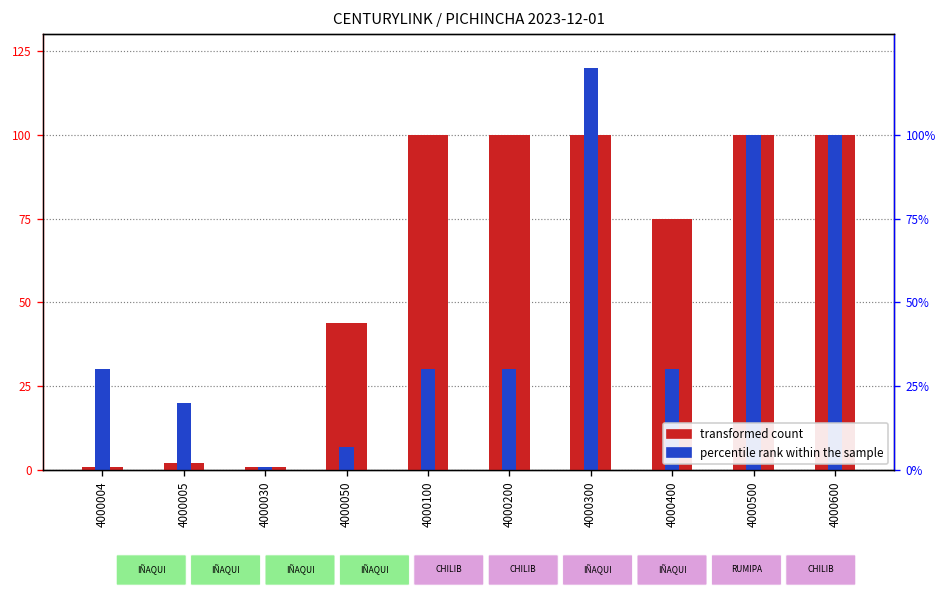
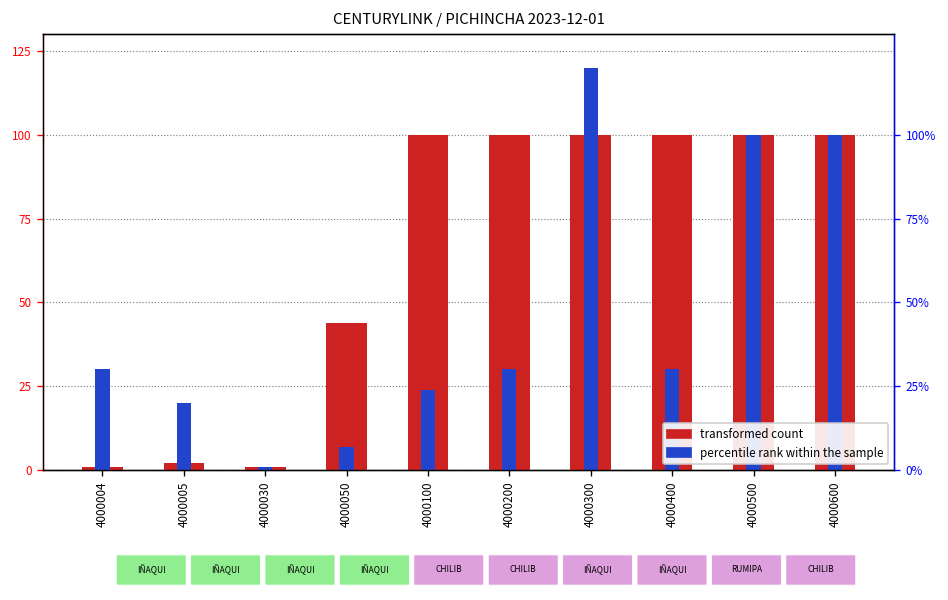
percentile rank within the sample, 4000100: 30 -> 24
transformed count, 4000400: 75 -> 100
